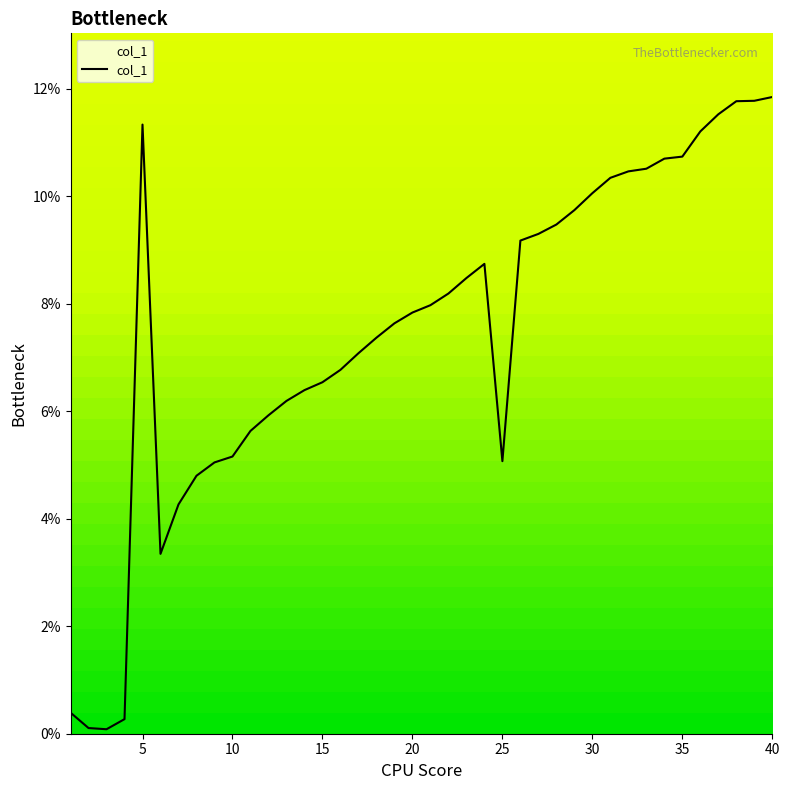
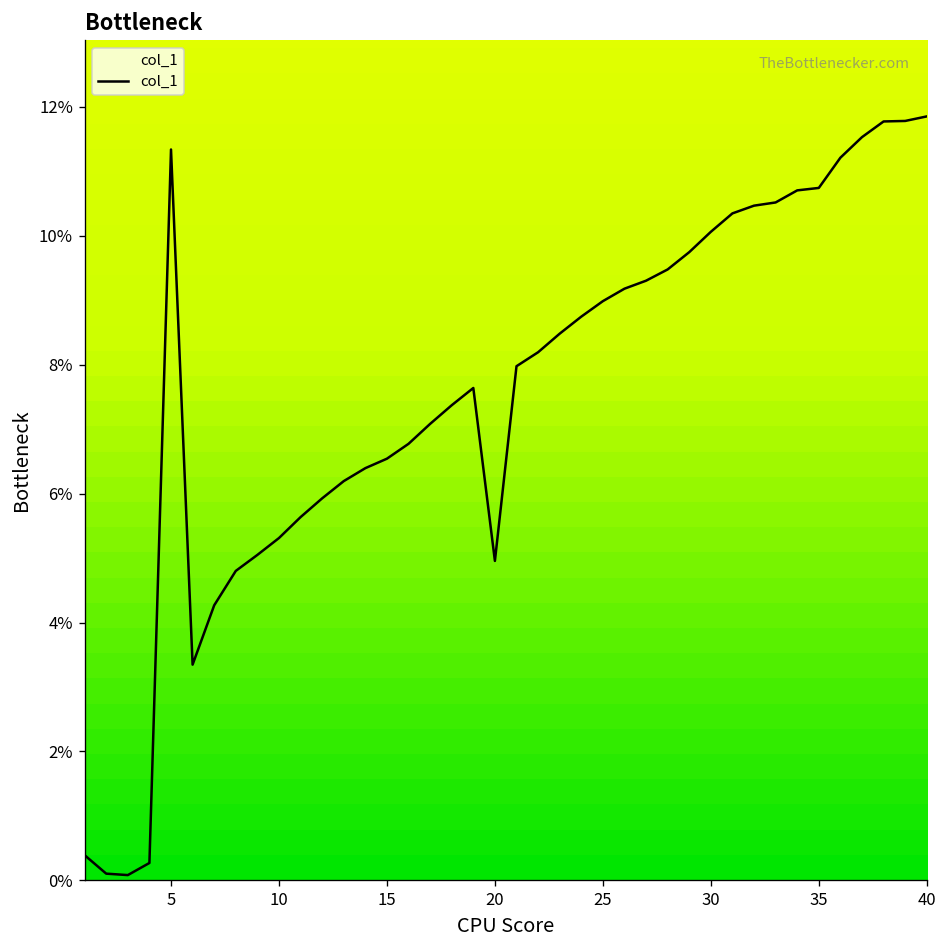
10: 5.2% -> 5.3%
20: 7.8% -> 5.0%
25: 5.1% -> 9.0%
